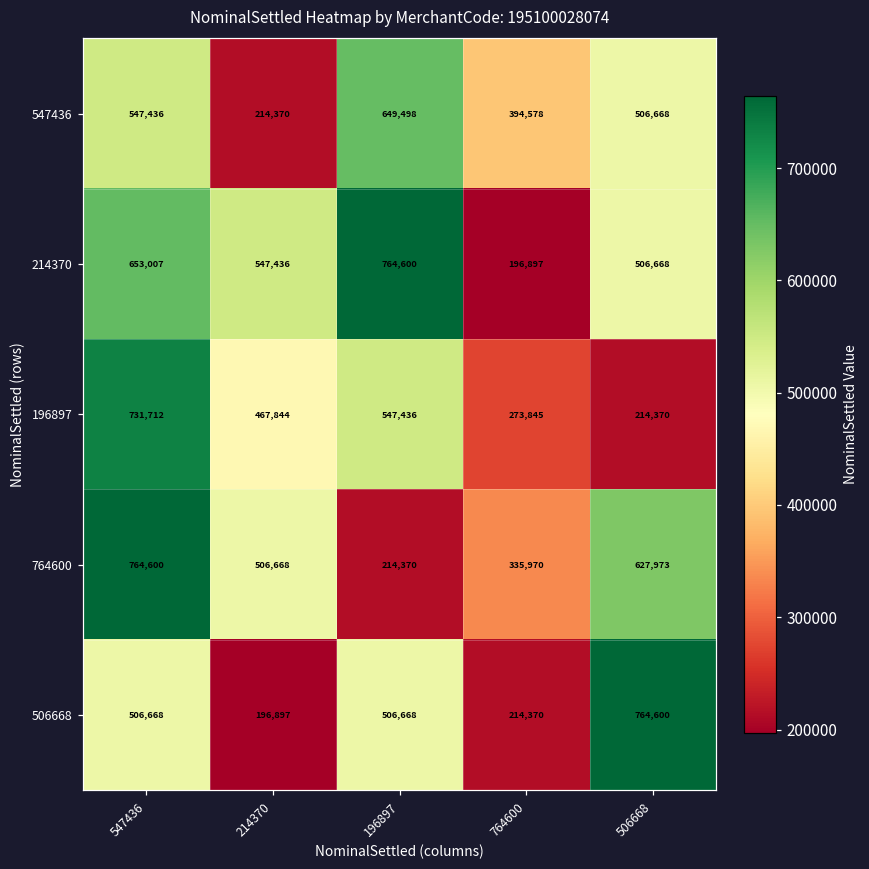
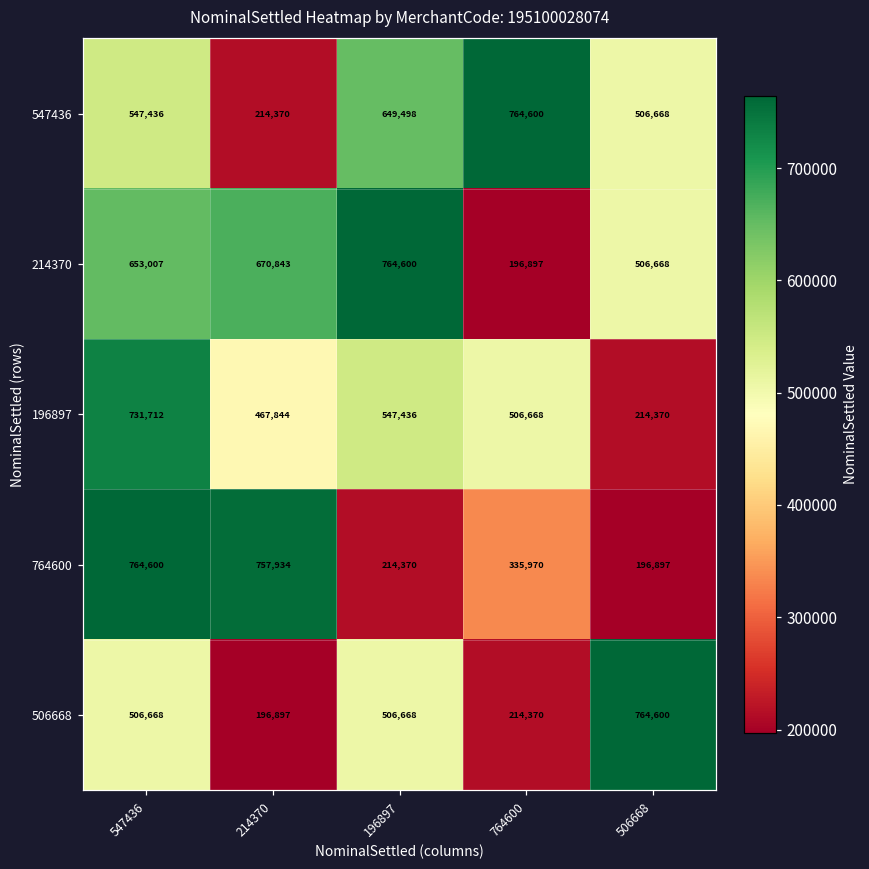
547436, 764600: 394,578 -> 764,600
214370, 214370: 547,436 -> 670,843
196897, 764600: 273,845 -> 506,668
764600, 214370: 506,668 -> 757,934
764600, 506668: 627,973 -> 196,897
